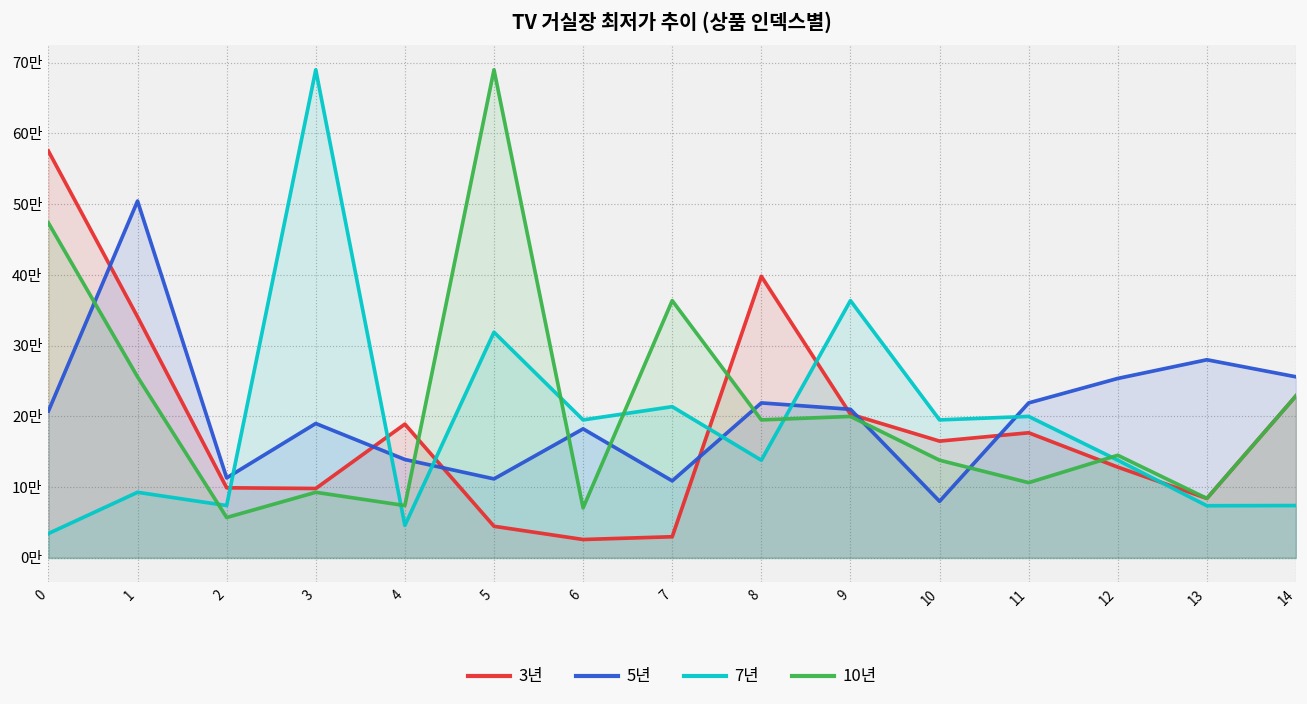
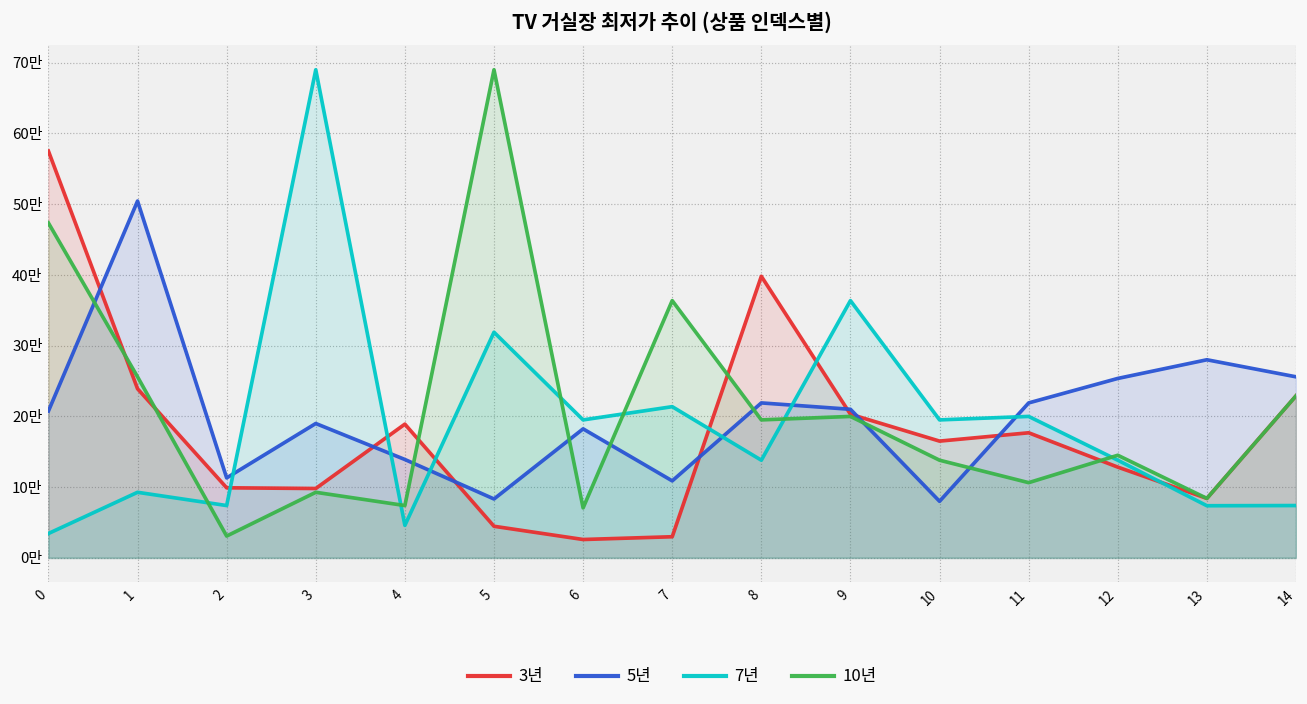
3년, 1: 34만 -> 24만
10년, 2: 6만 -> 3만
5년, 5: 11만 -> 8만
